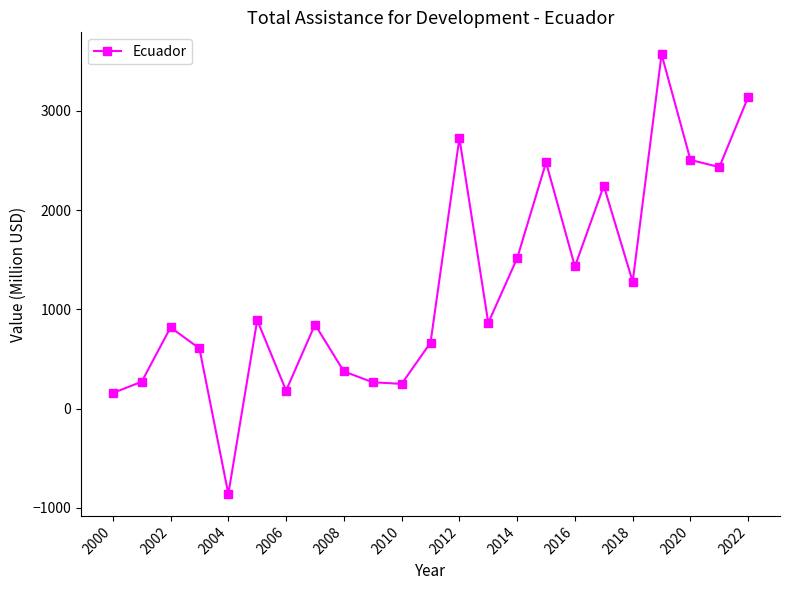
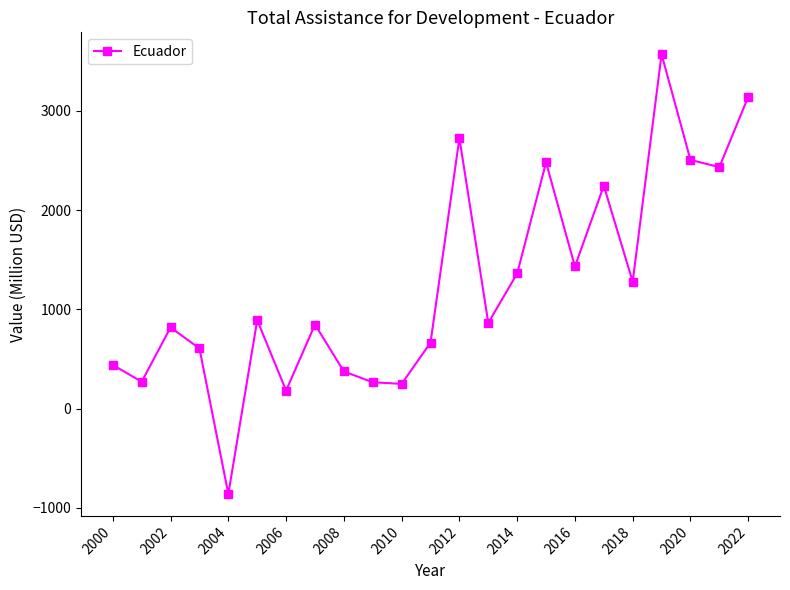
2000: 200 -> 400
2014: 1500 -> 1400
